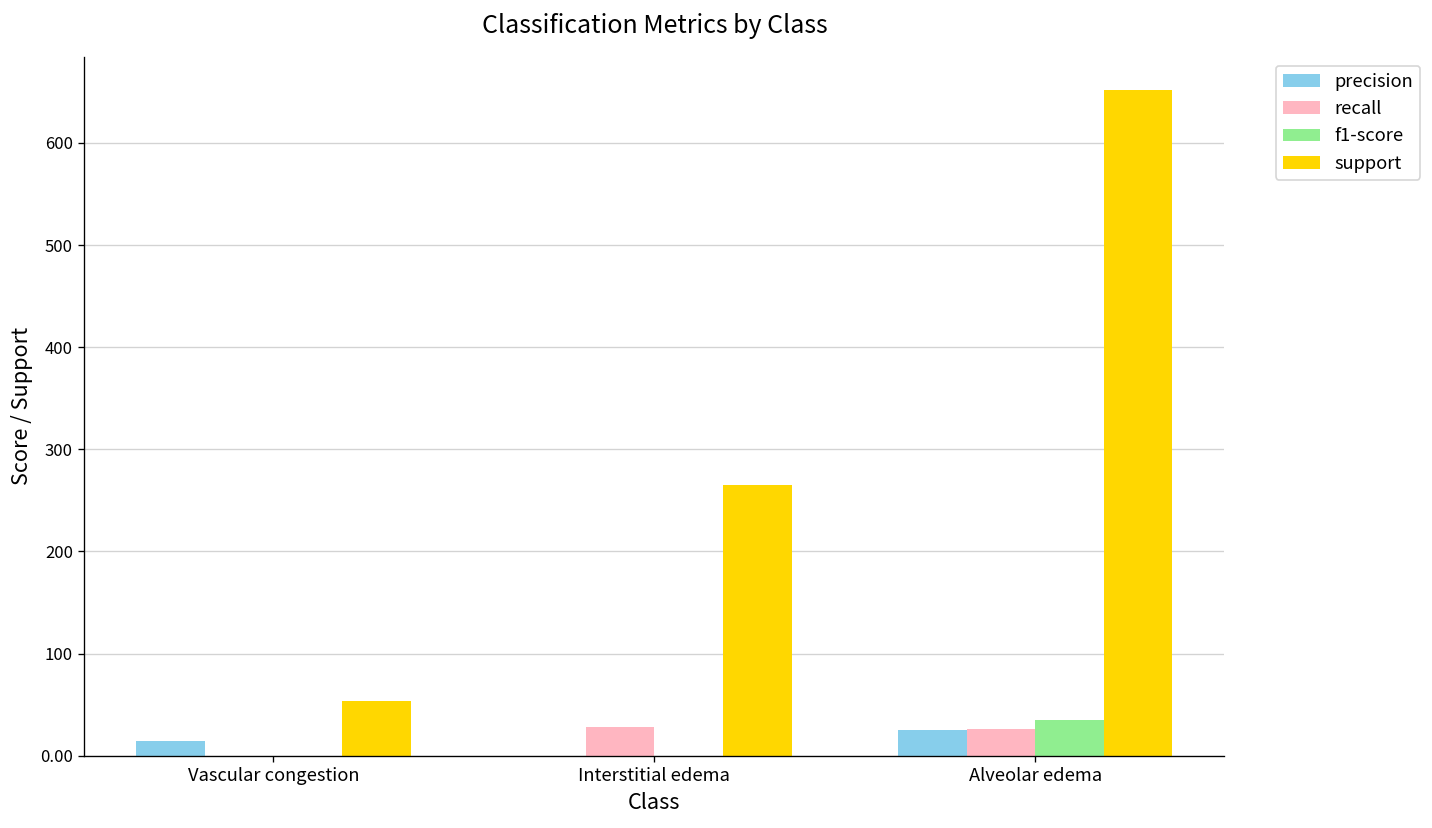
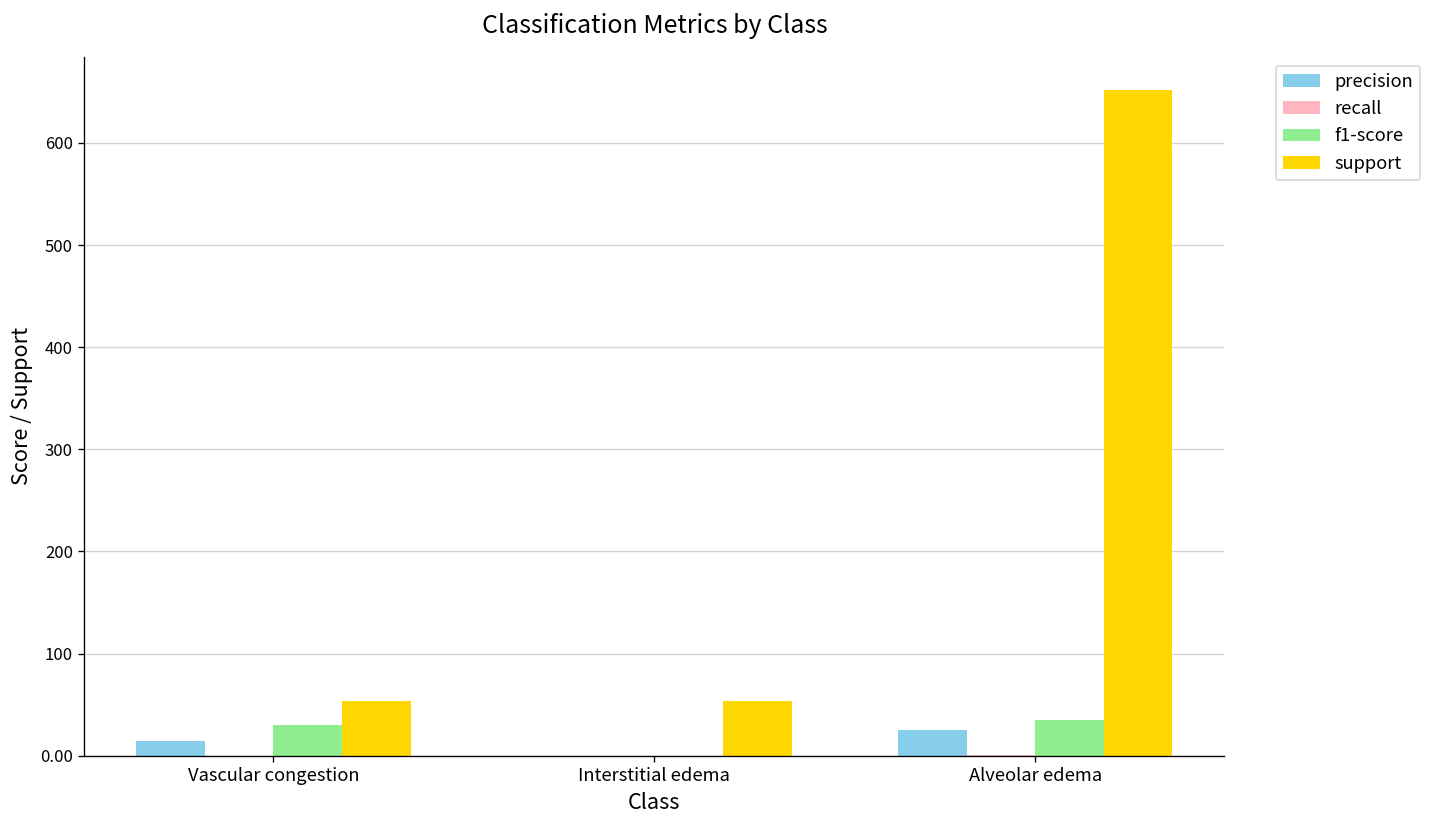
f1-score, Vascular congestion: 0 -> 30
recall, Interstitial edema: 30 -> 0
support, Interstitial edema: 270 -> 50
recall, Alveolar edema: 30 -> 0
